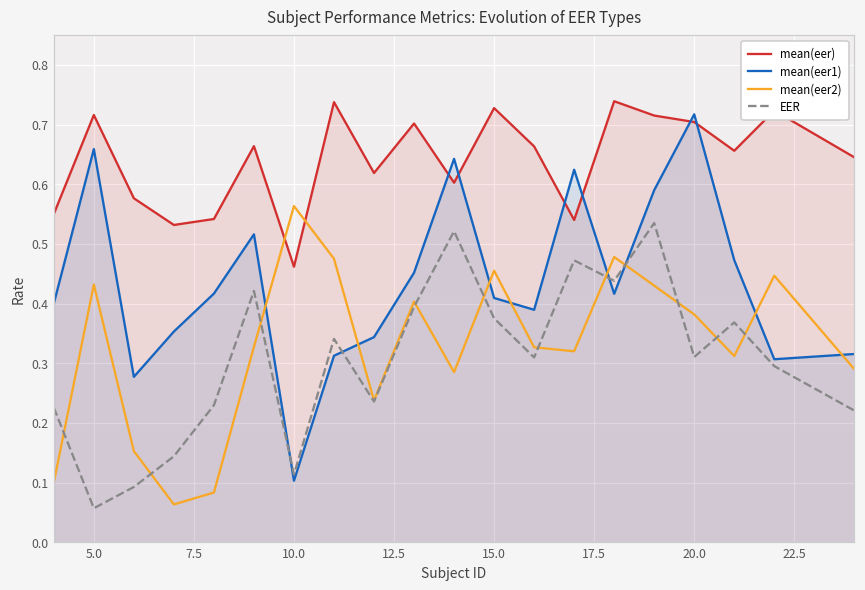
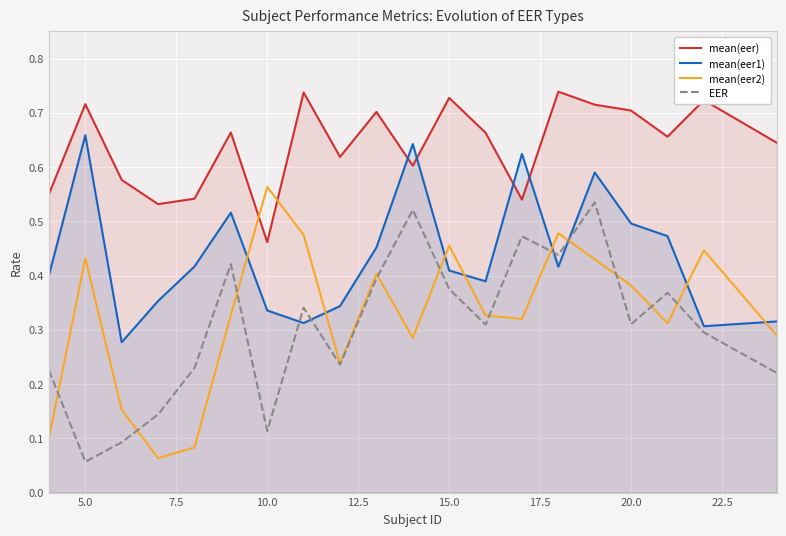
mean(eer1), 10.0: 0.10 -> 0.34
mean(eer1), 20.0: 0.72 -> 0.50
